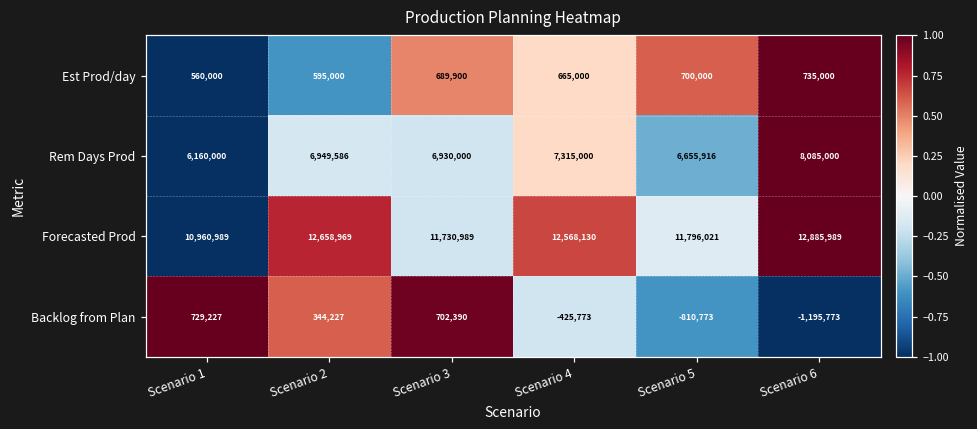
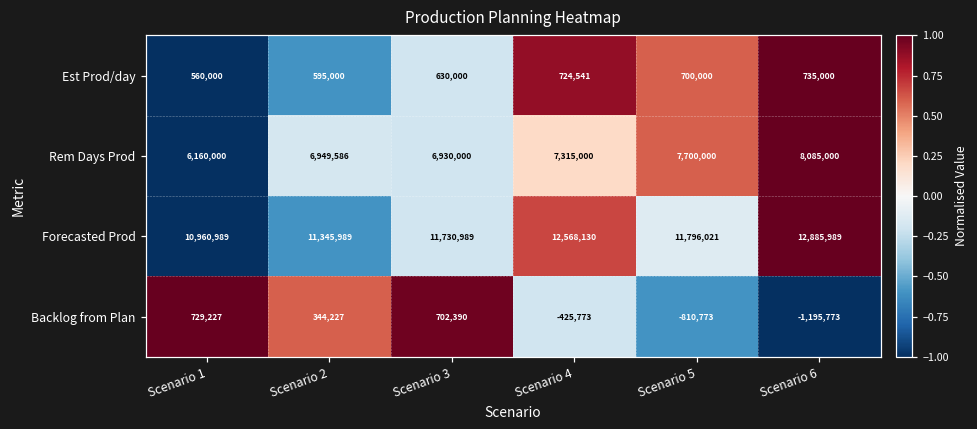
Est Prod/day, Scenario 3: 689,900 -> 630,000
Est Prod/day, Scenario 4: 665,000 -> 724,541
Rem Days Prod, Scenario 5: 6,655,916 -> 7,700,000
Forecasted Prod, Scenario 2: 12,658,969 -> 11,345,989
